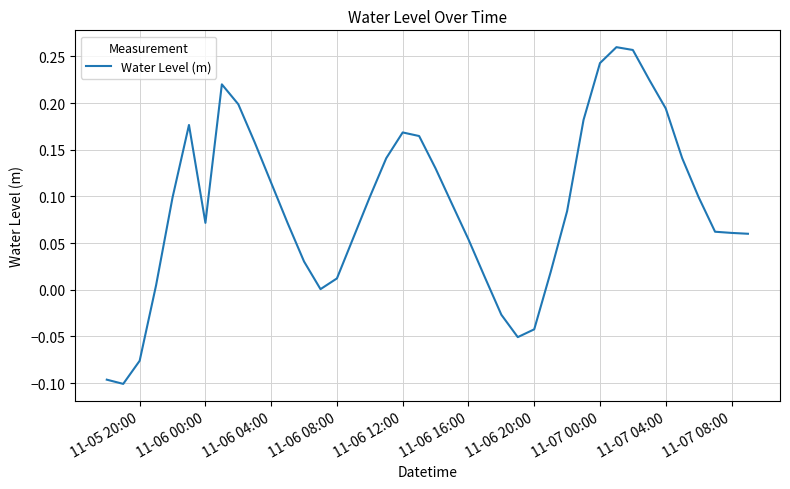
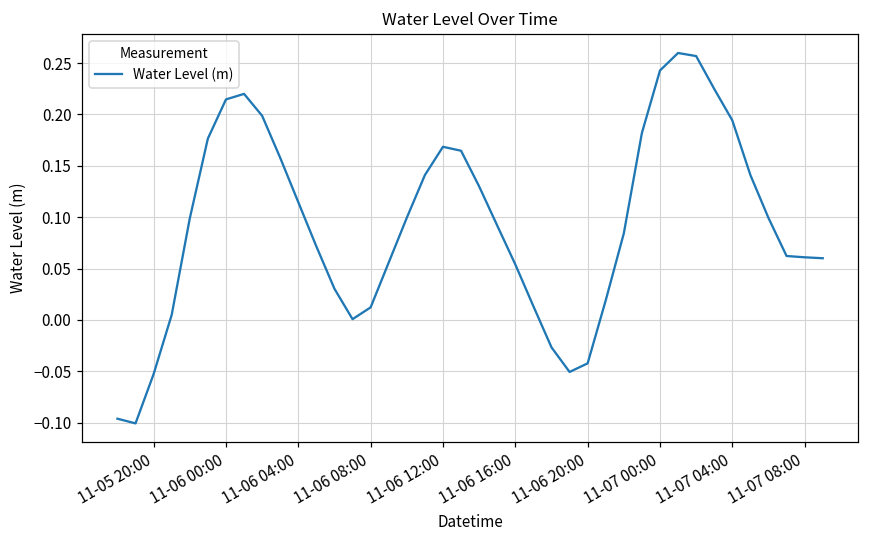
11-05 20:00: -0.08 -> -0.05
11-06 00:00: 0.07 -> 0.21
